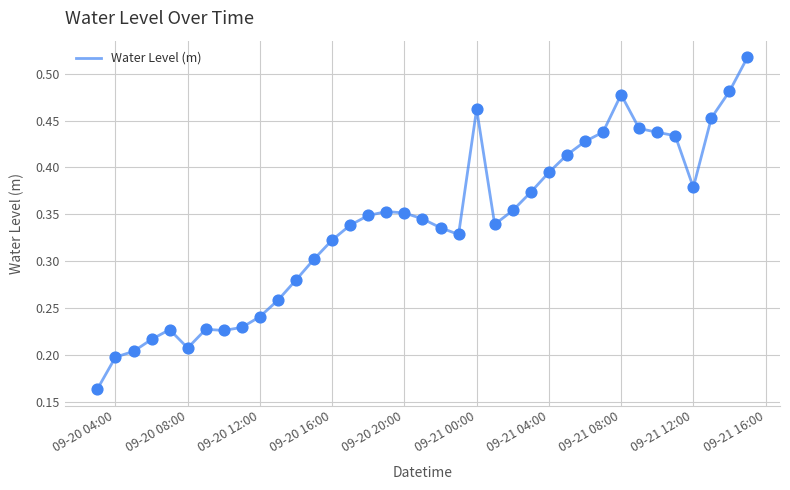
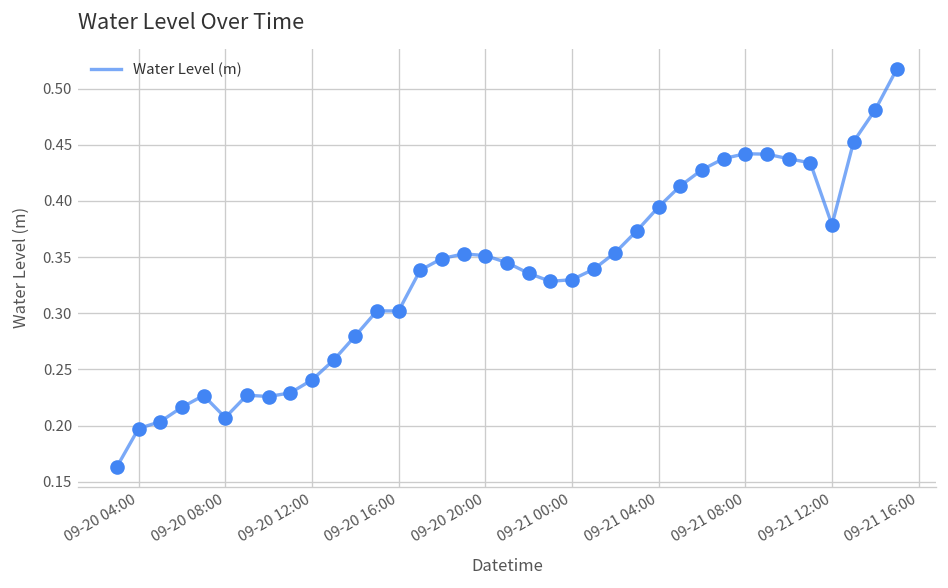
09-20 16:00: 0.32 -> 0.30
09-21 00:00: 0.46 -> 0.33
09-21 08:00: 0.48 -> 0.44
